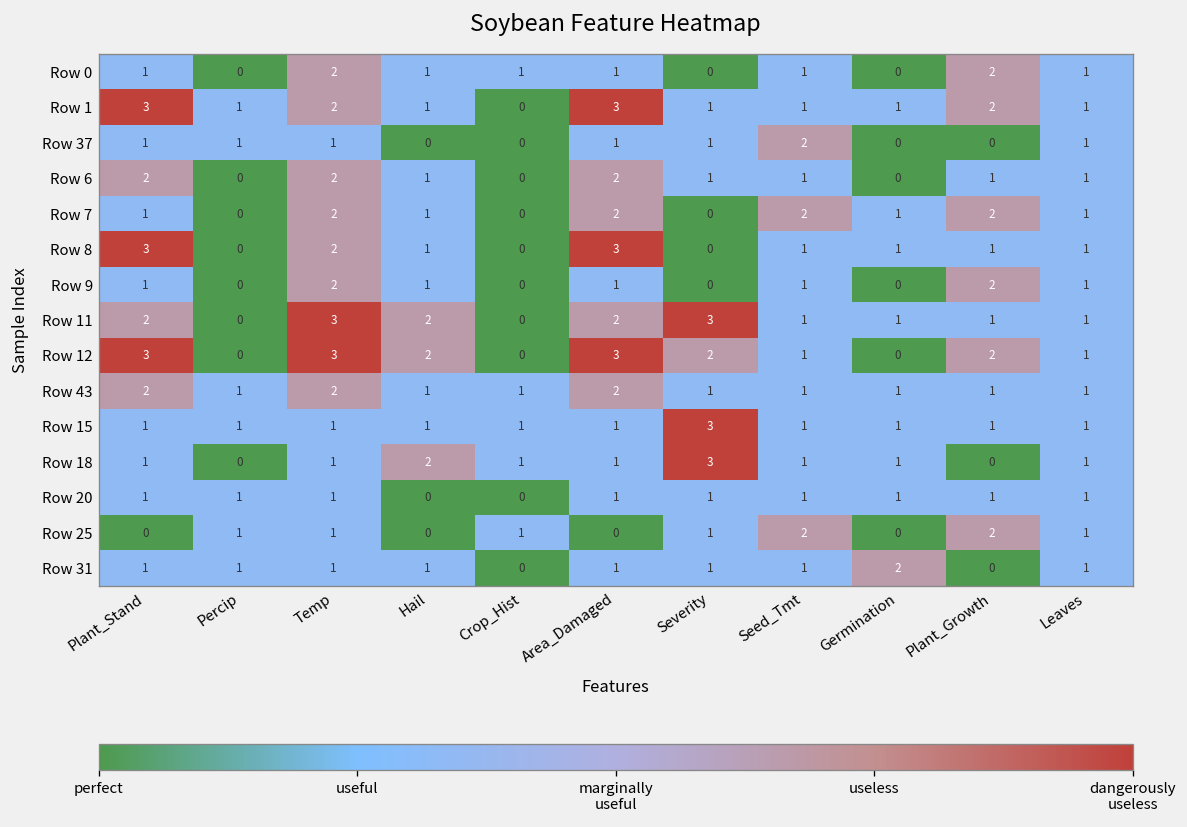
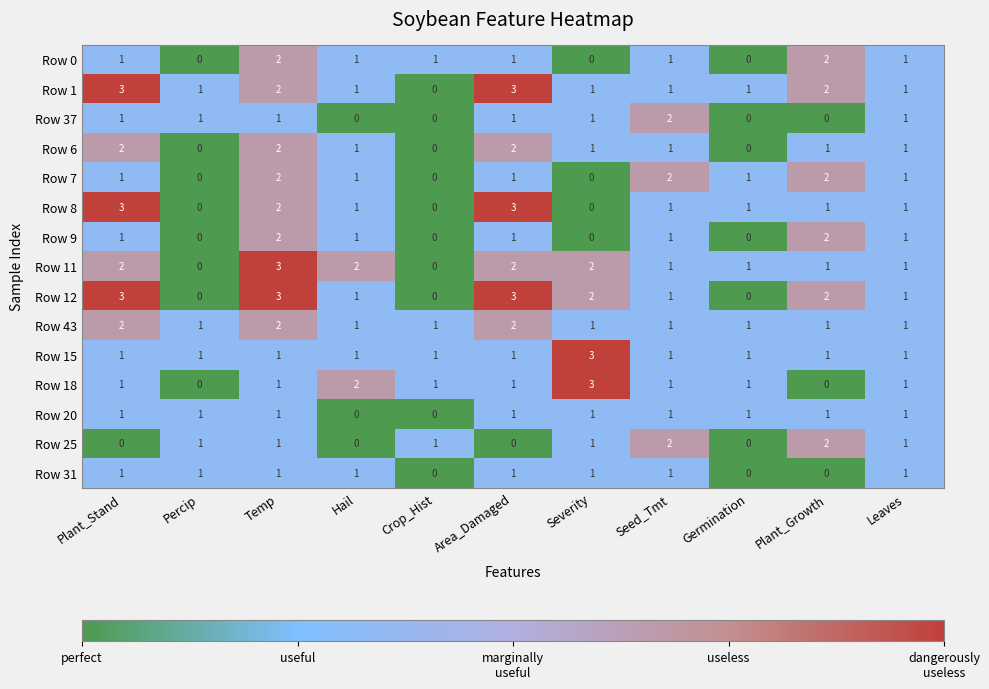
Row 7, Area_Damaged: 2 -> 1
Row 11, Severity: 3 -> 2
Row 12, Hail: 2 -> 1
Row 31, Germination: 2 -> 0
